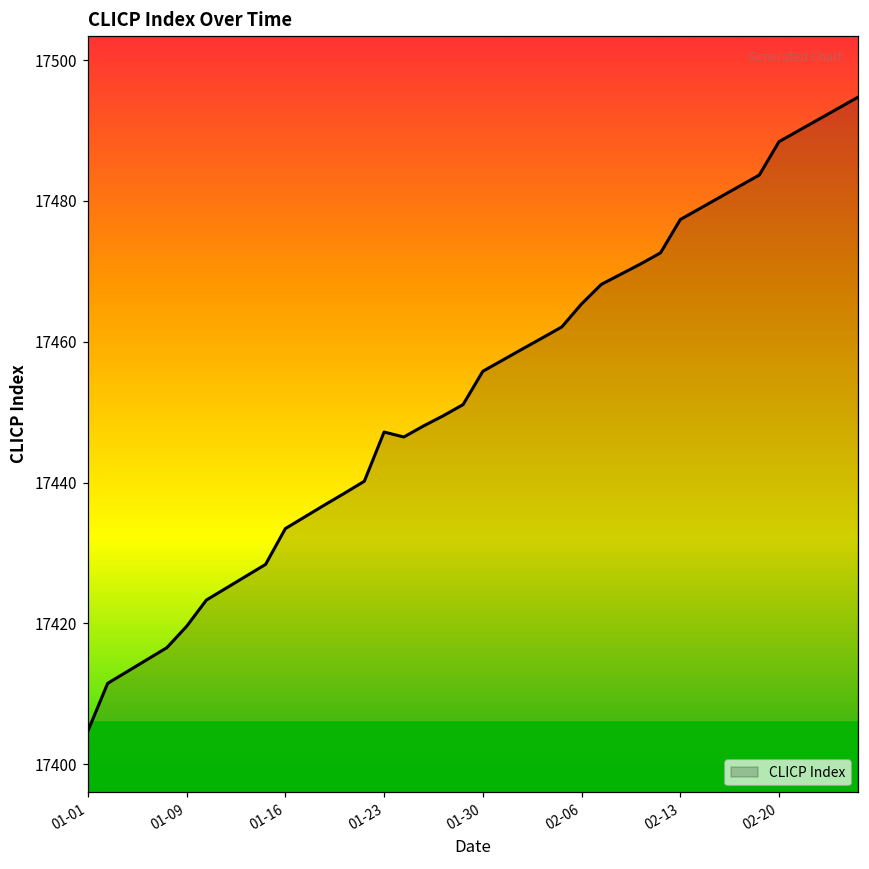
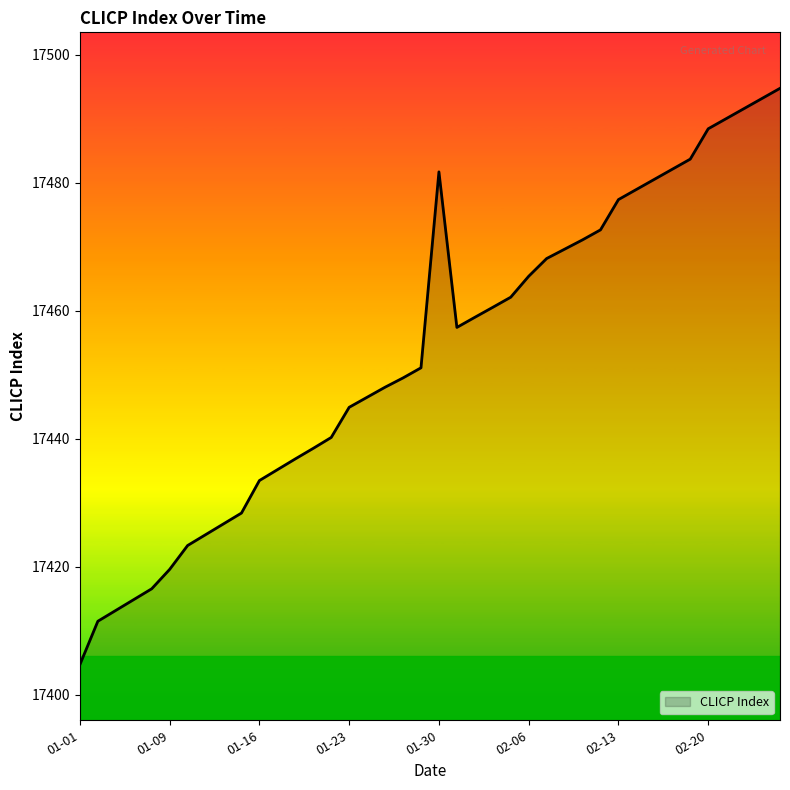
01-23: 17447 -> 17445
01-30: 17456 -> 17482
